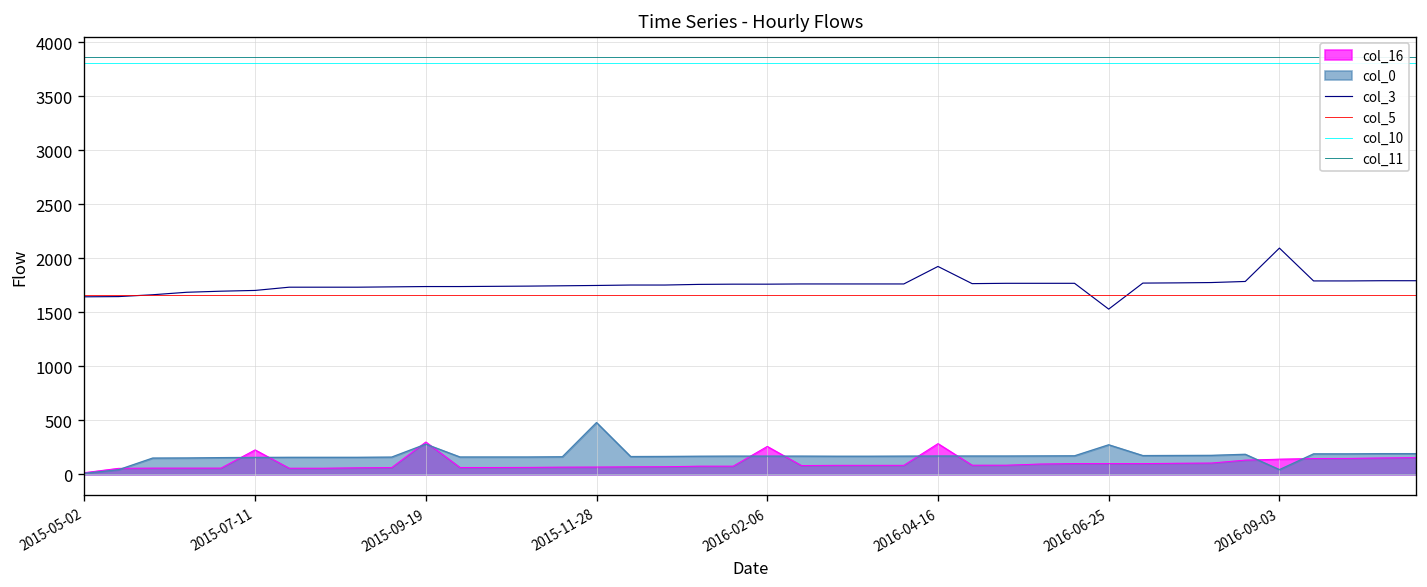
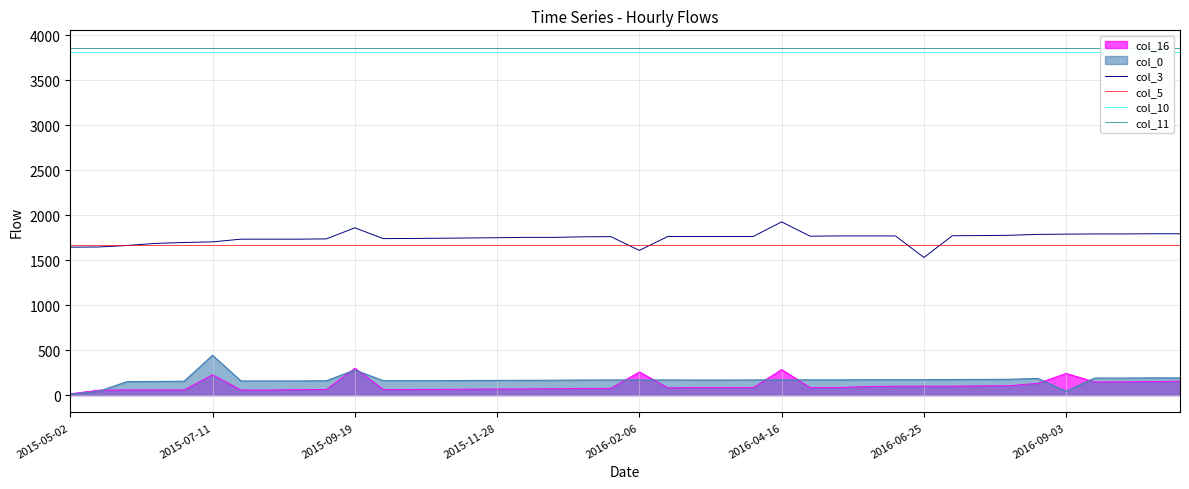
col_0, 2015-07-11: 200 -> 400
col_3, 2015-09-19: 1700 -> 1900
col_0, 2015-11-28: 500 -> 200
col_3, 2016-02-06: 1800 -> 1600
col_0, 2016-06-25: 300 -> 200
col_16, 2016-09-03: 100 -> 200
col_3, 2016-09-03: 2100 -> 1800
